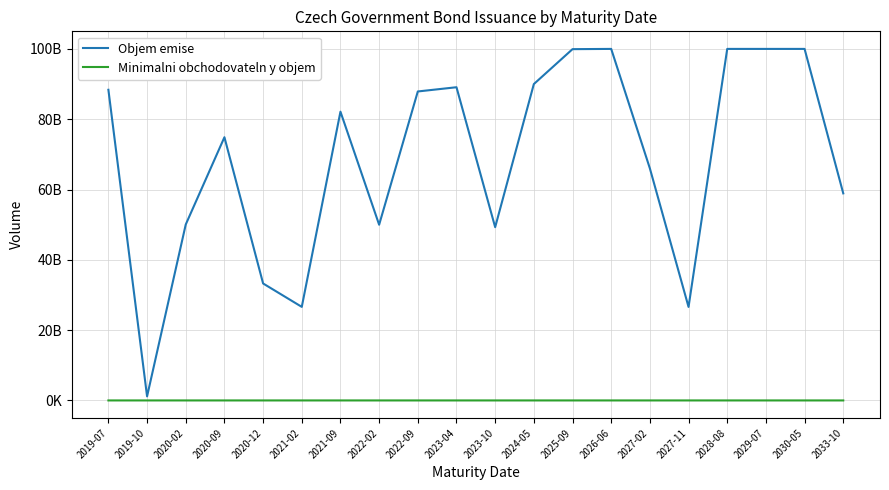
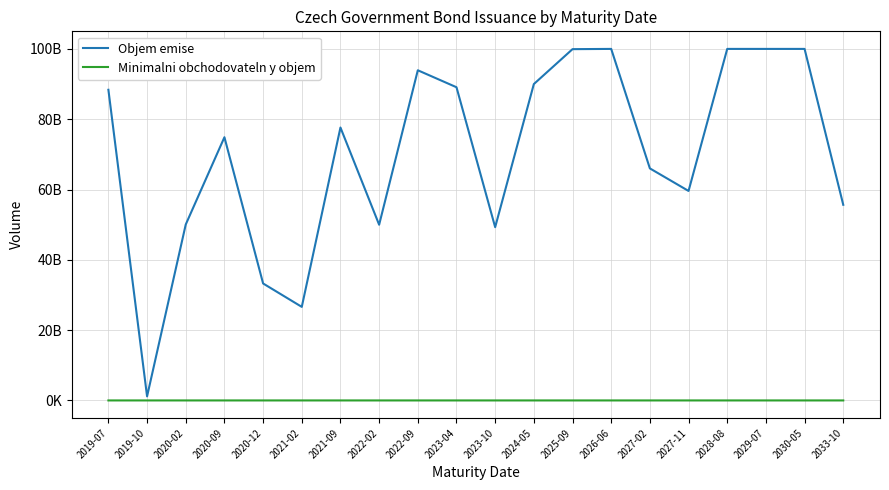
Objem emise, 2021-09: 82000000000 -> 78000000000
Objem emise, 2022-09: 88000000000 -> 94000000000
Objem emise, 2027-11: 27000000000 -> 60000000000
Objem emise, 2033-10: 59000000000 -> 56000000000
